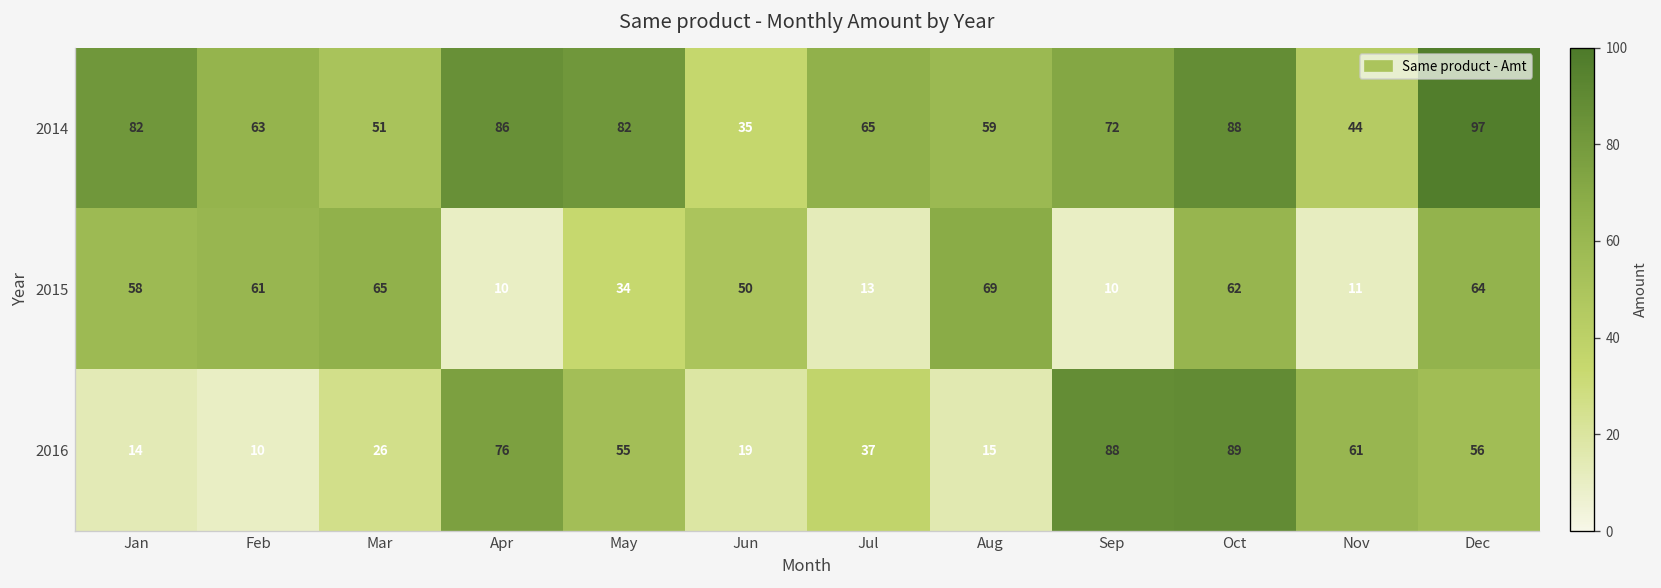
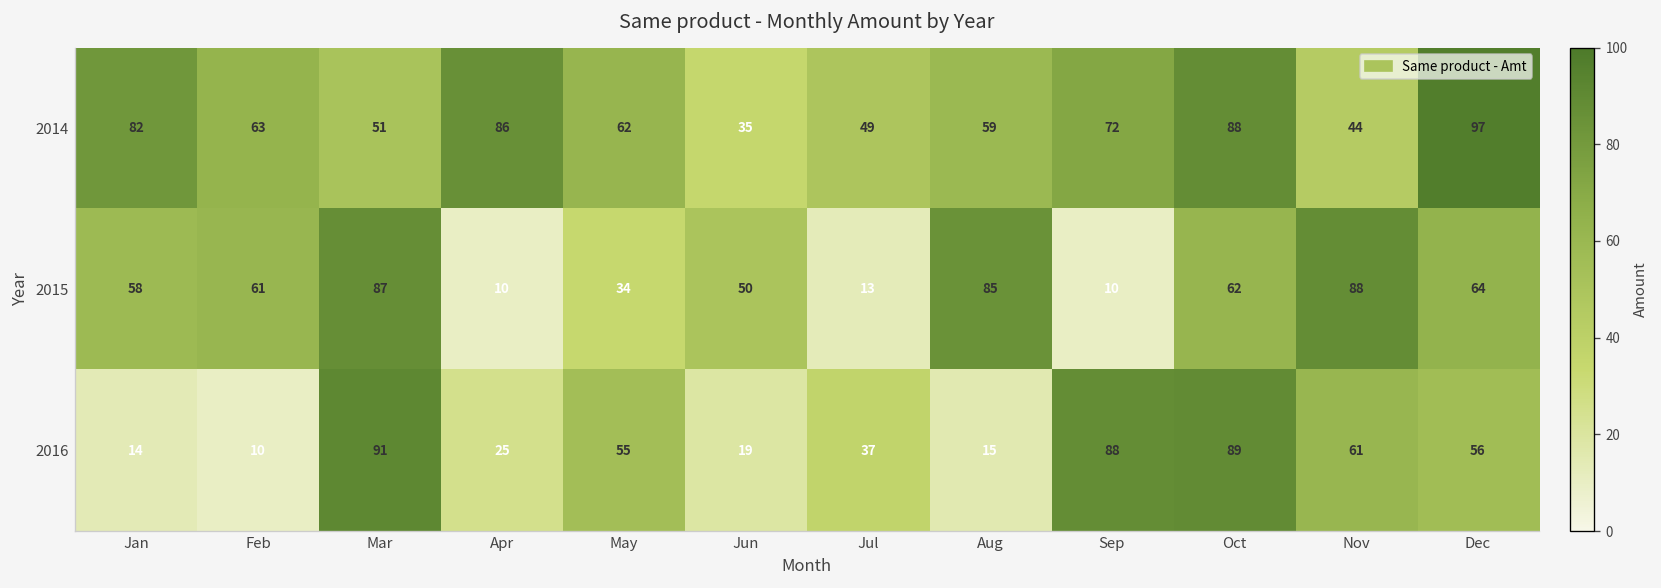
2014, May: 82 -> 62
2014, Jul: 65 -> 49
2015, Mar: 65 -> 87
2015, Aug: 69 -> 85
2015, Nov: 11 -> 88
2016, Mar: 26 -> 91
2016, Apr: 76 -> 25
